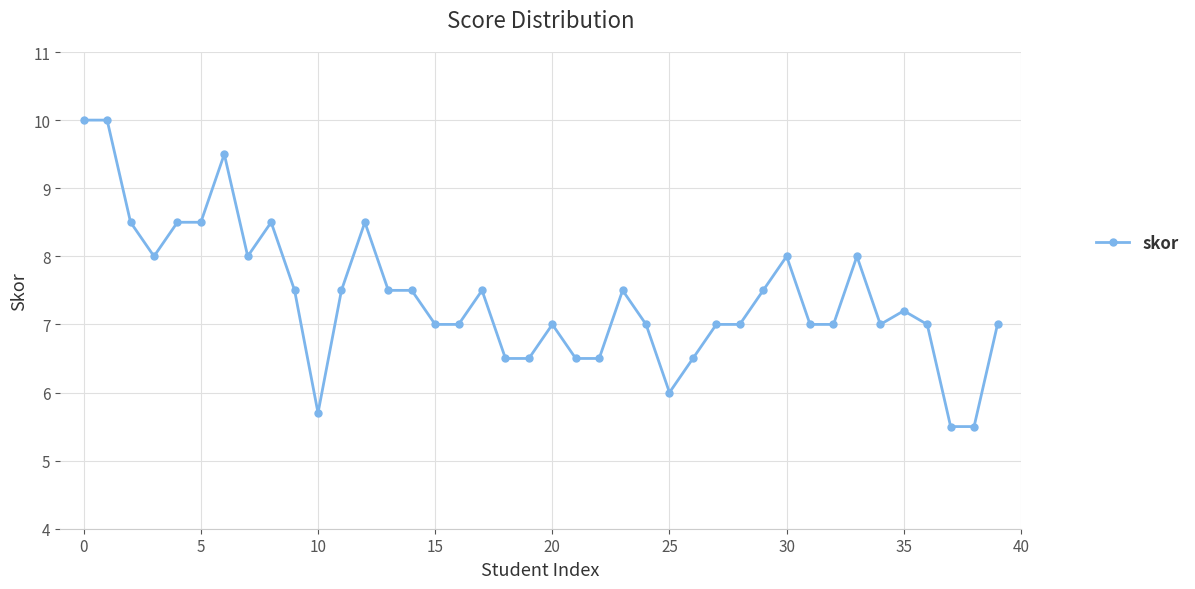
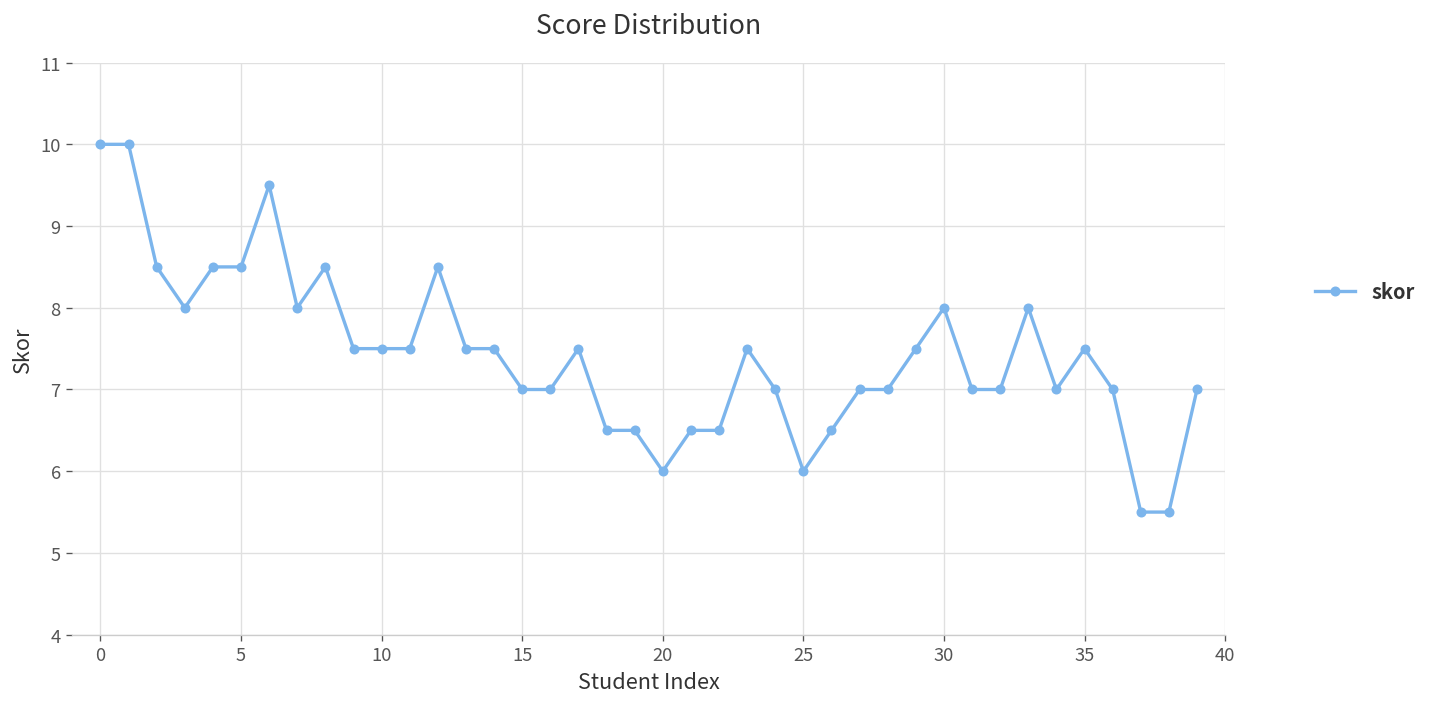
10: 5.7 -> 7.5
20: 7 -> 6
35: 7.2 -> 7.5
